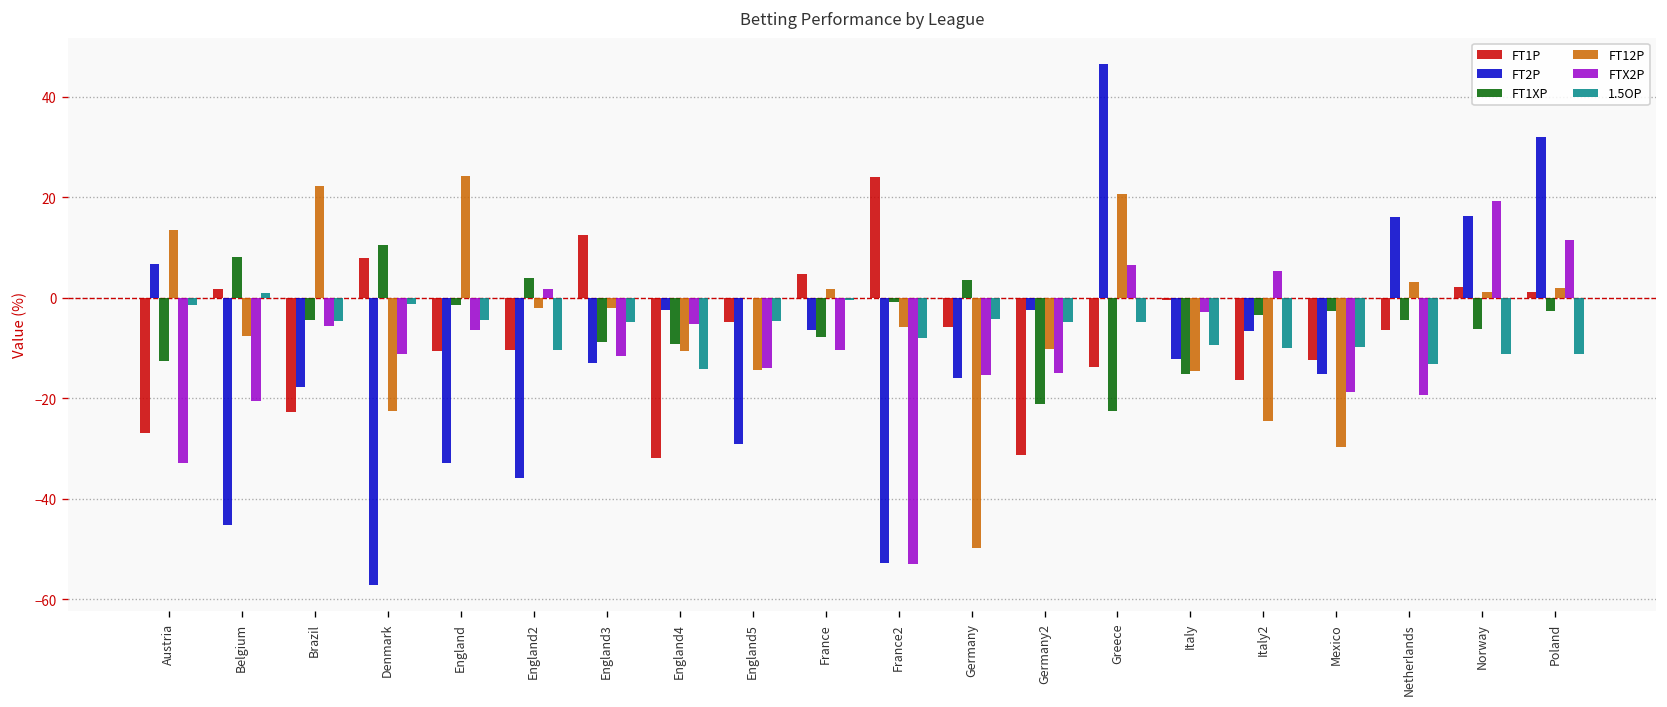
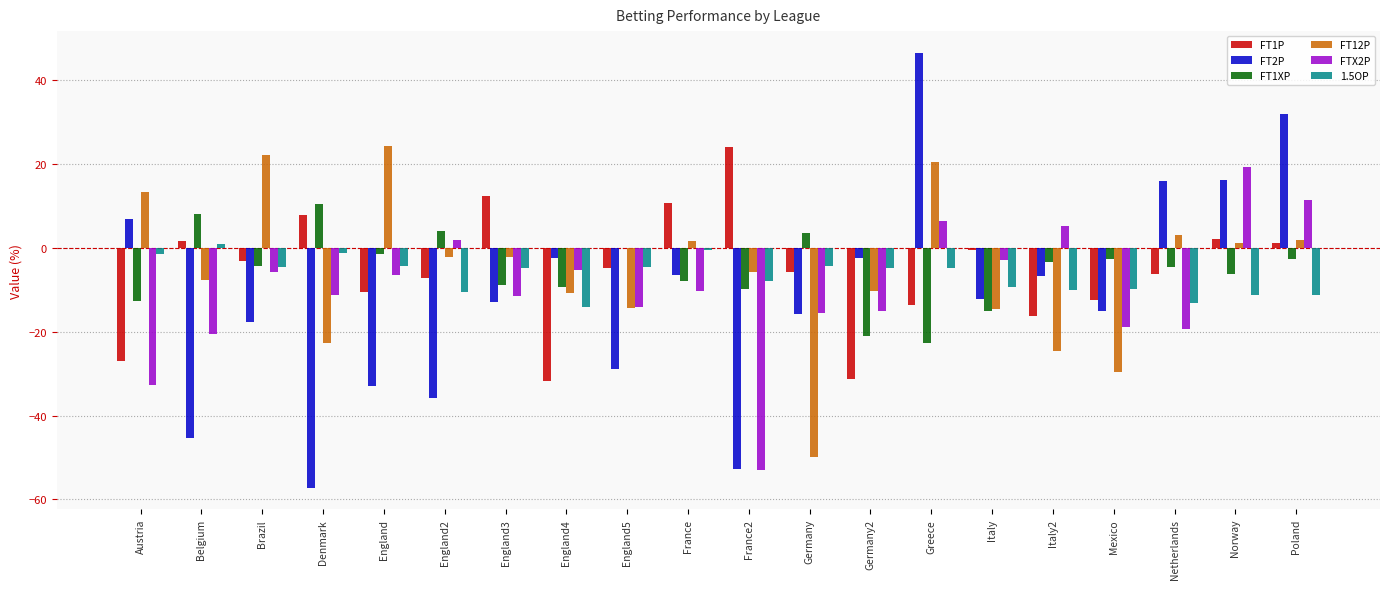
FT1P, Brazil: -23 -> -3
FT1P, England2: -10 -> -7
FT1P, France: 5 -> 11
FT1XP, France2: -1 -> -10
